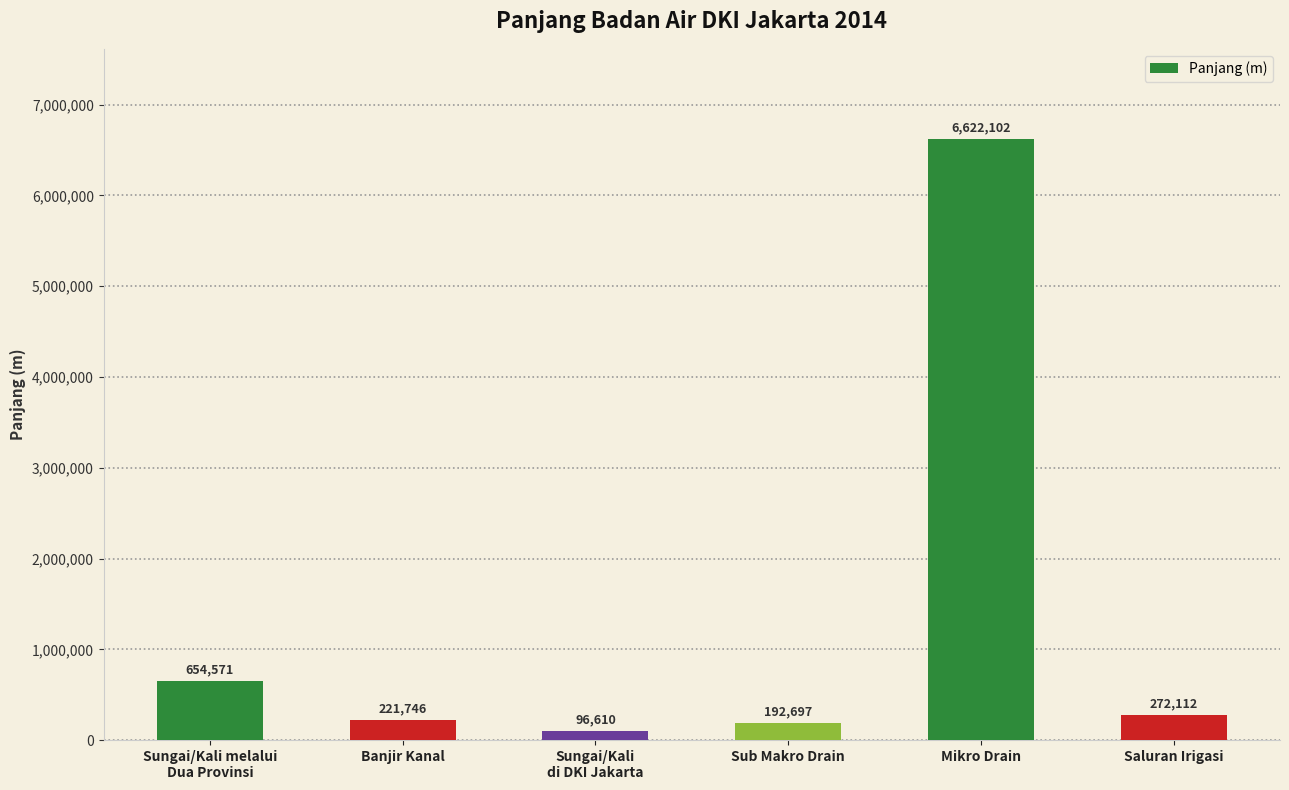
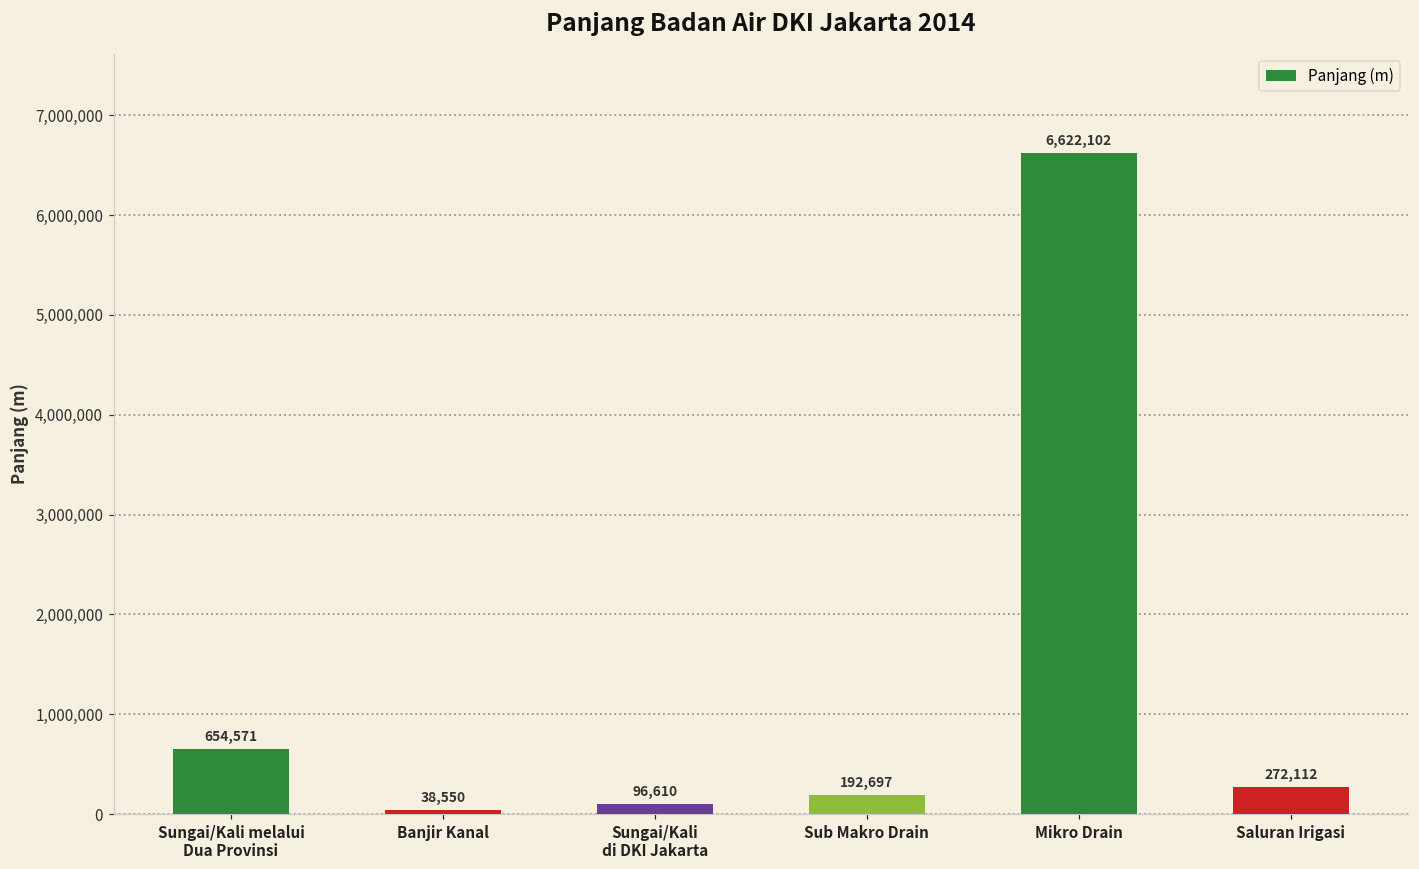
Banjir Kanal: 221,746 -> 38,550
